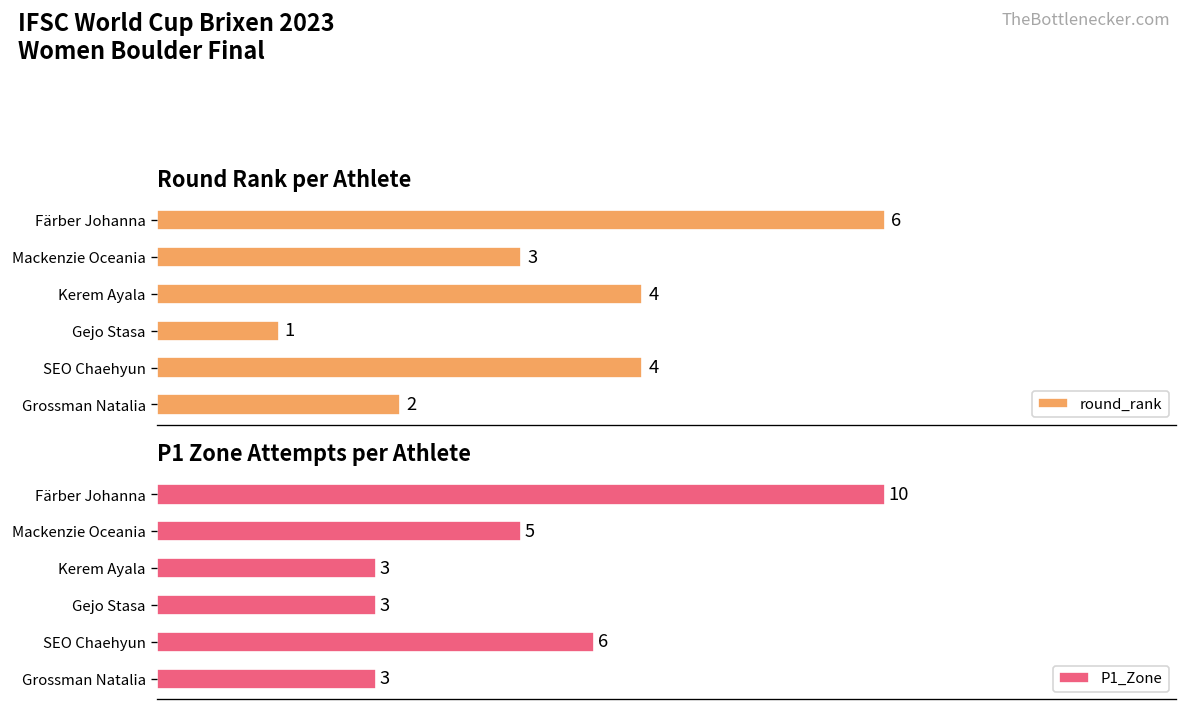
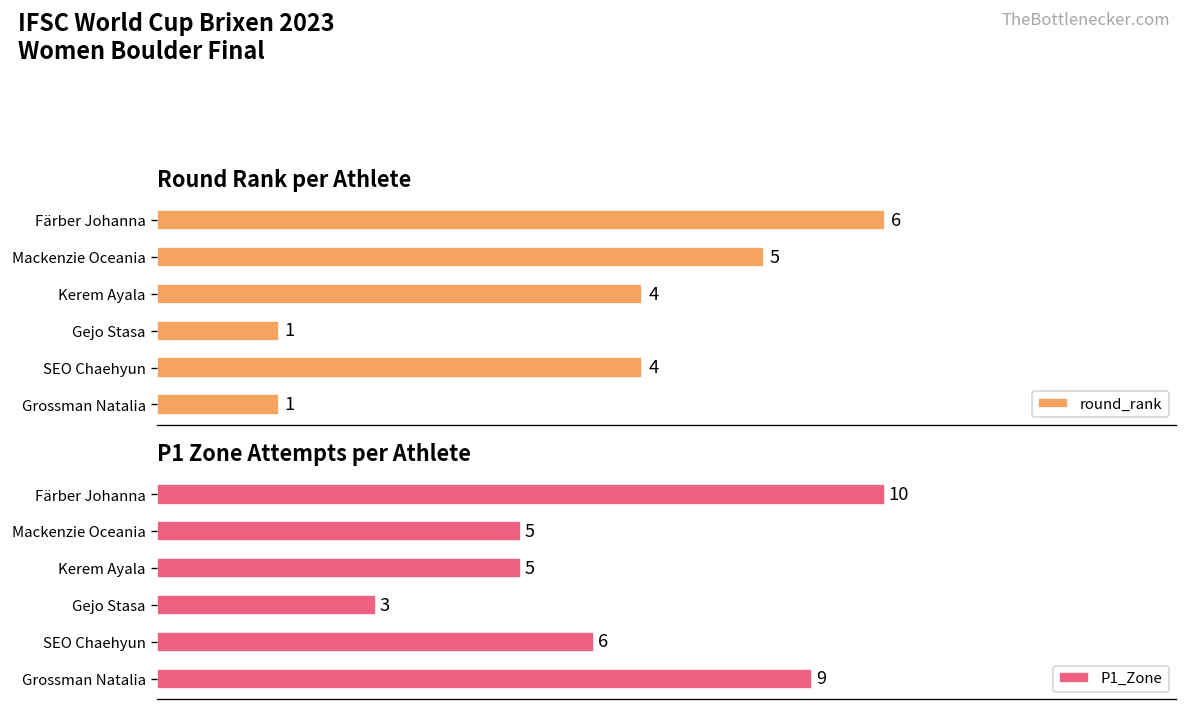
Round Rank per Athlete, Mackenzie Oceania: 3 -> 5
Round Rank per Athlete, Grossman Natalia: 2 -> 1
P1 Zone Attempts per Athlete, Kerem Ayala: 3 -> 5
P1 Zone Attempts per Athlete, Grossman Natalia: 3 -> 9
